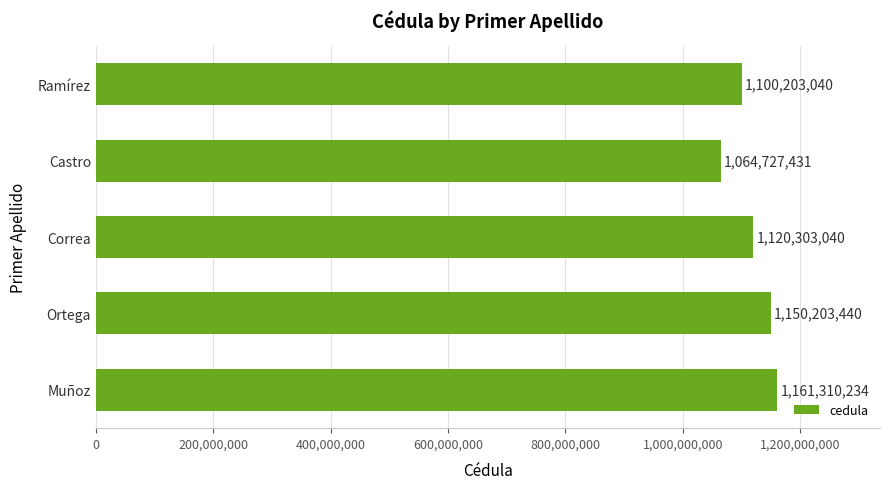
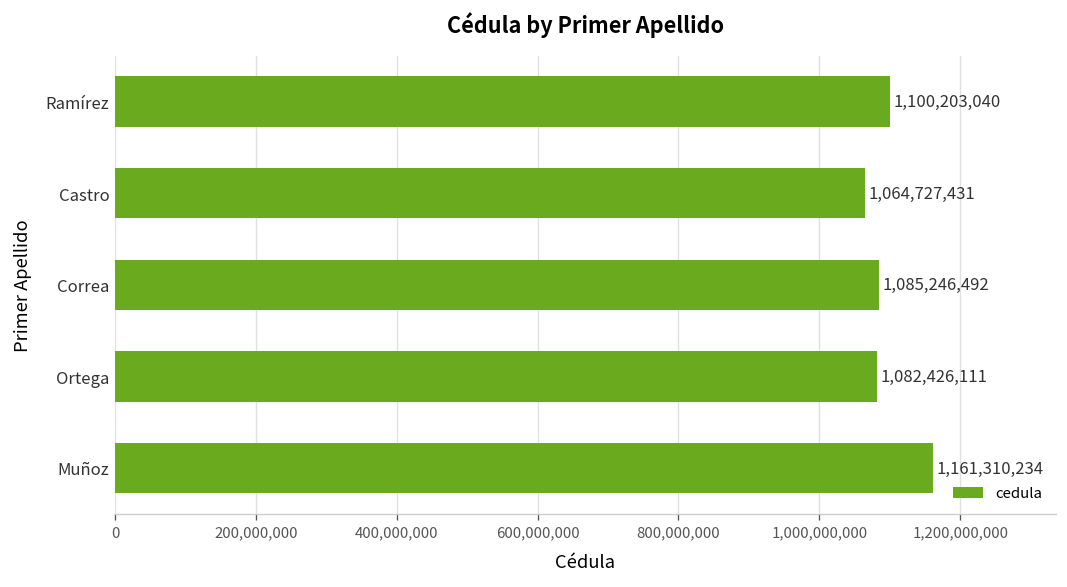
Correa: 1,120,303,040 -> 1,085,246,492
Ortega: 1,150,203,440 -> 1,082,426,111
